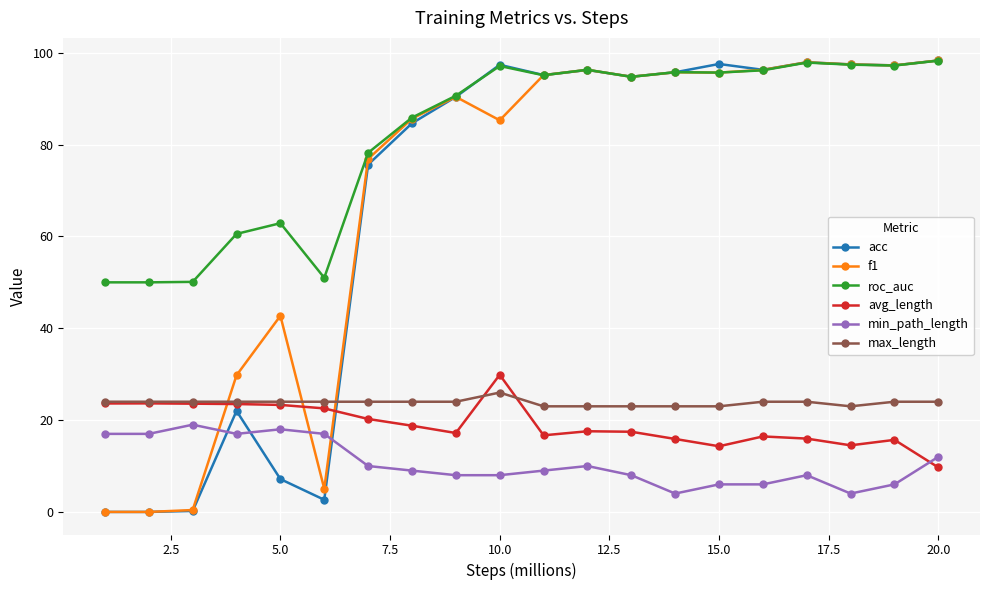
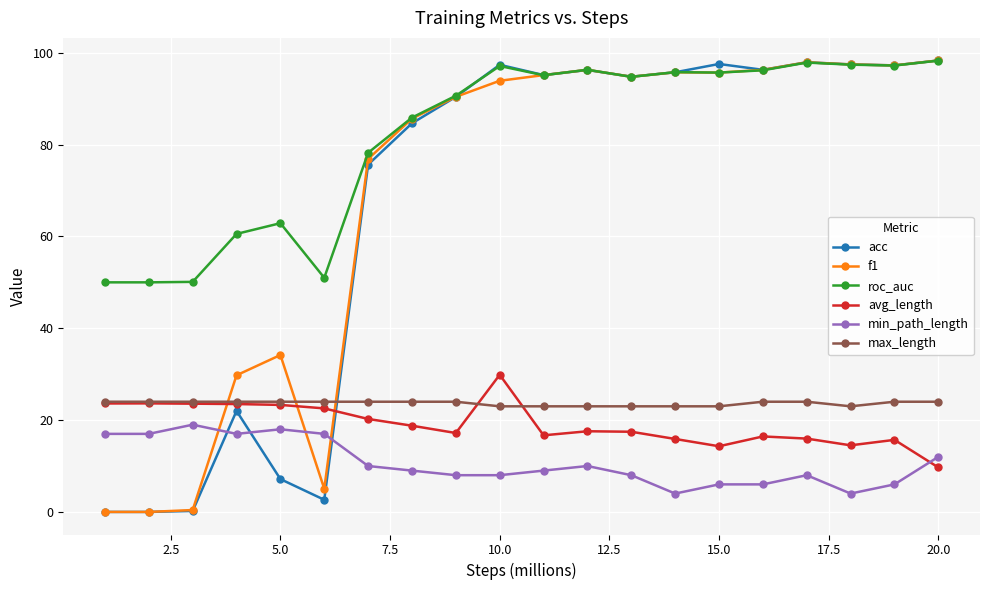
f1, 5.0: 43 -> 34
f1, 10.0: 85 -> 94
max_length, 10.0: 26 -> 23
